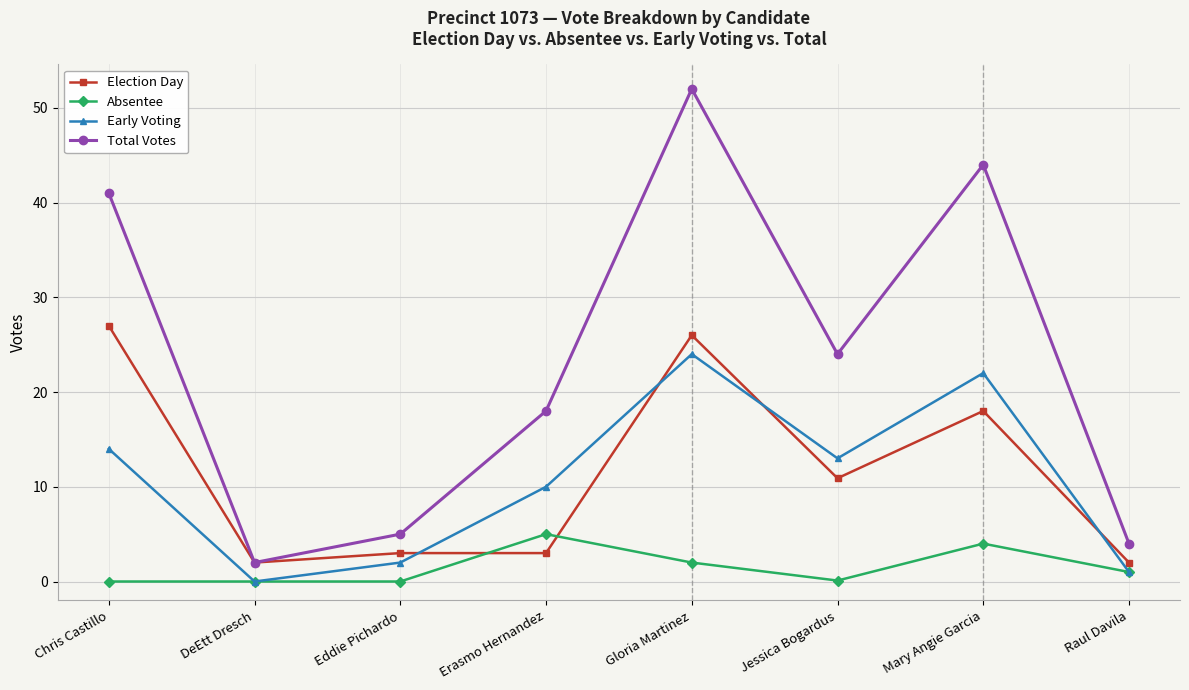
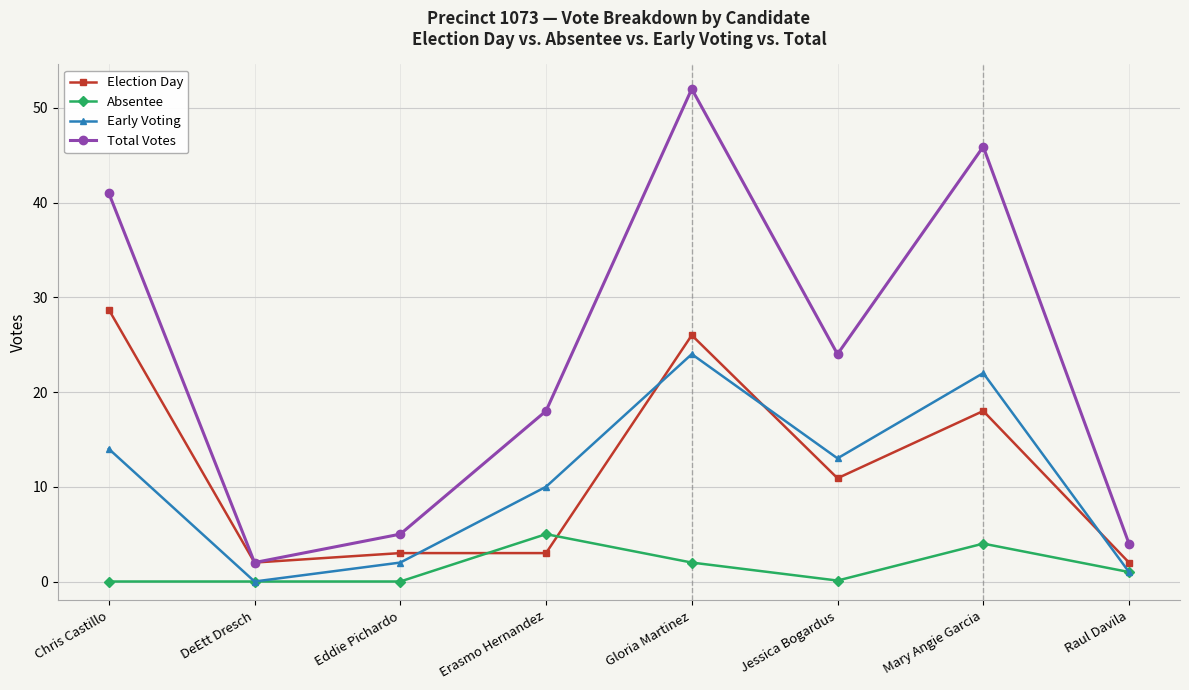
Election Day, Chris Castillo: 27 -> 29
Total Votes, Mary Angie Garcia: 44 -> 46
